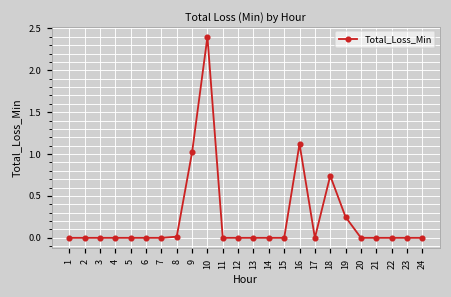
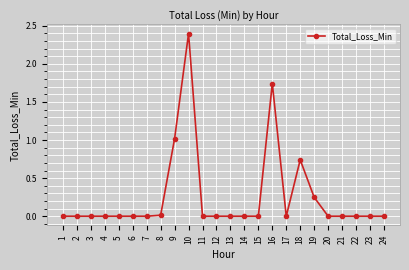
16: 1.1 -> 1.7
